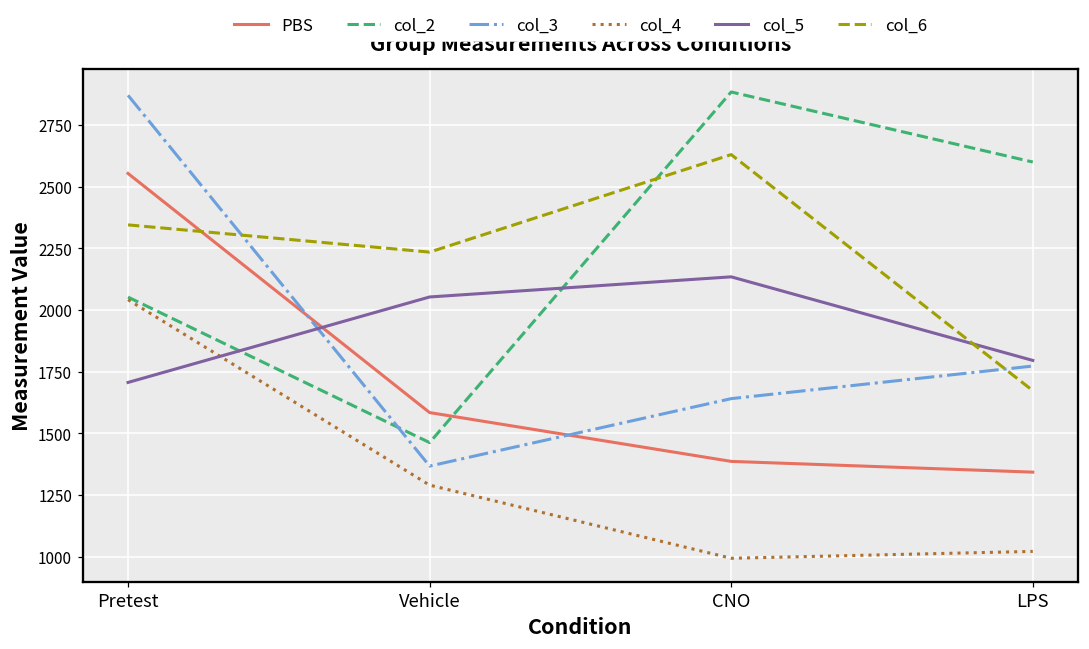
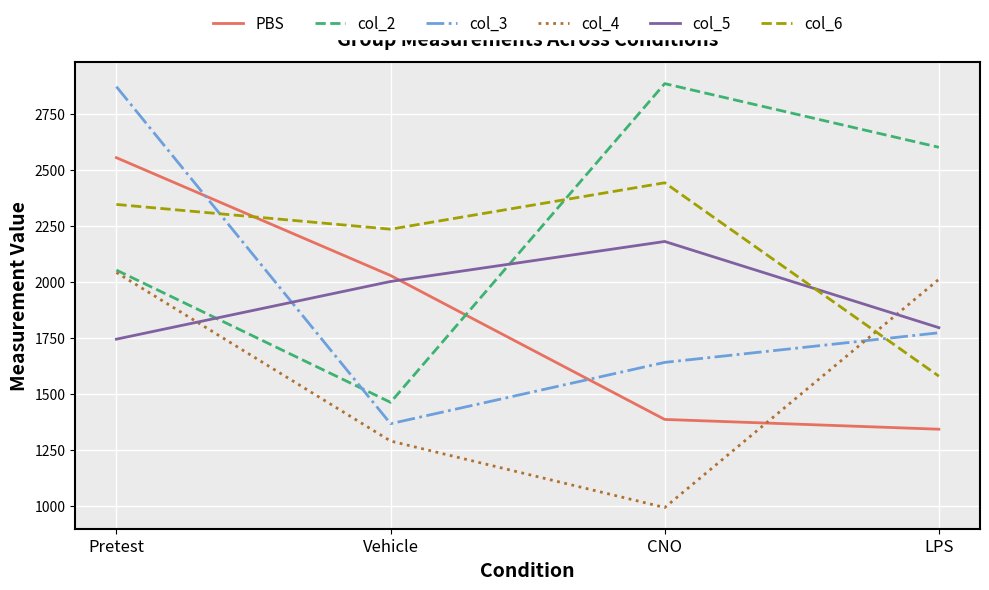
col_5, Pretest: 1710 -> 1740
PBS, Vehicle: 1580 -> 2030
col_5, Vehicle: 2050 -> 2000
col_5, CNO: 2130 -> 2180
col_6, CNO: 2630 -> 2440
col_4, LPS: 1020 -> 2010
col_6, LPS: 1670 -> 1580
